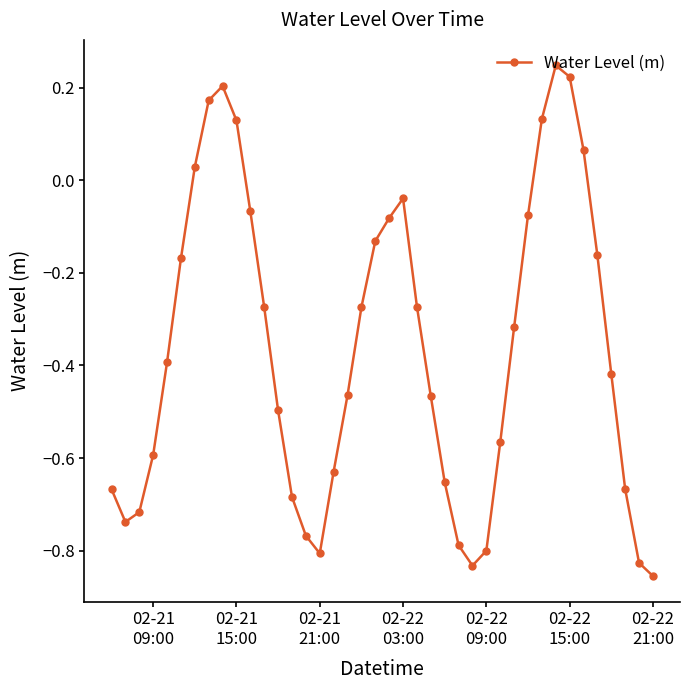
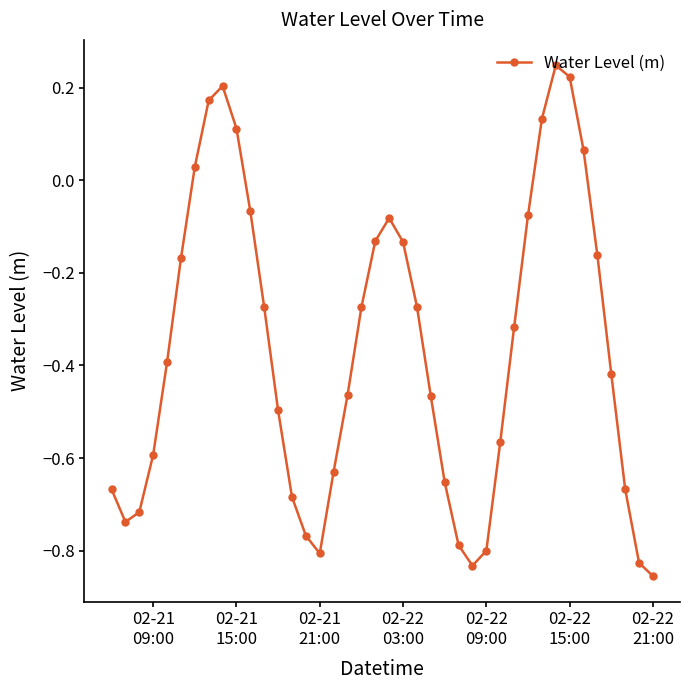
02-21 15:00: 0.13 -> 0.11
02-22 03:00: -0.04 -> -0.13
